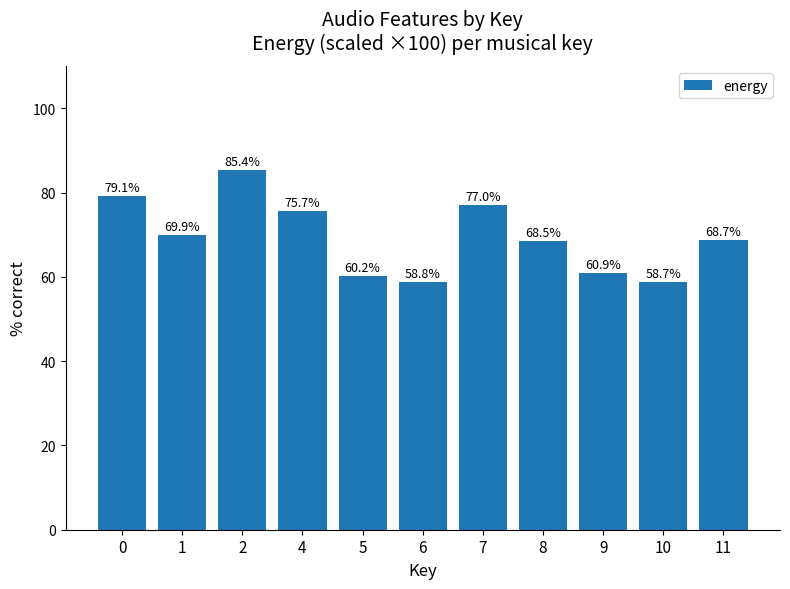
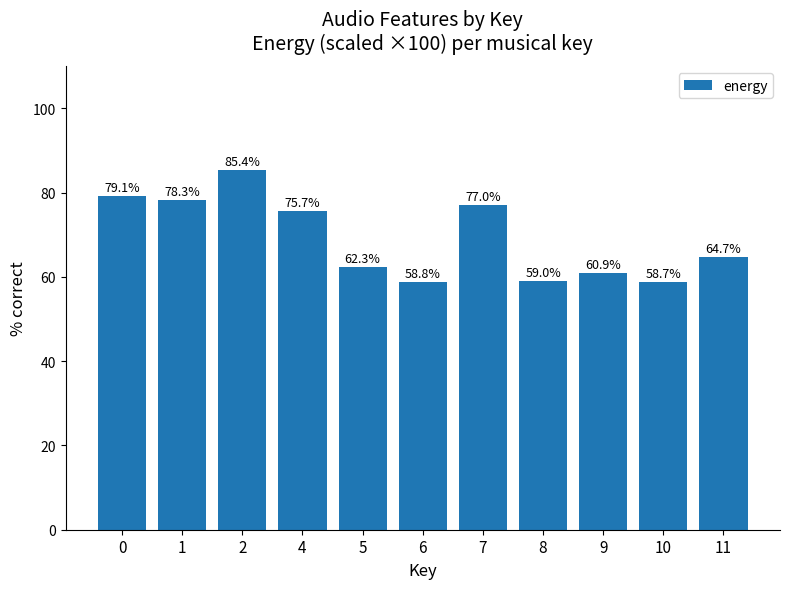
1: 69.9% -> 78.3%
5: 60.2% -> 62.3%
8: 68.5% -> 59.0%
11: 68.7% -> 64.7%
